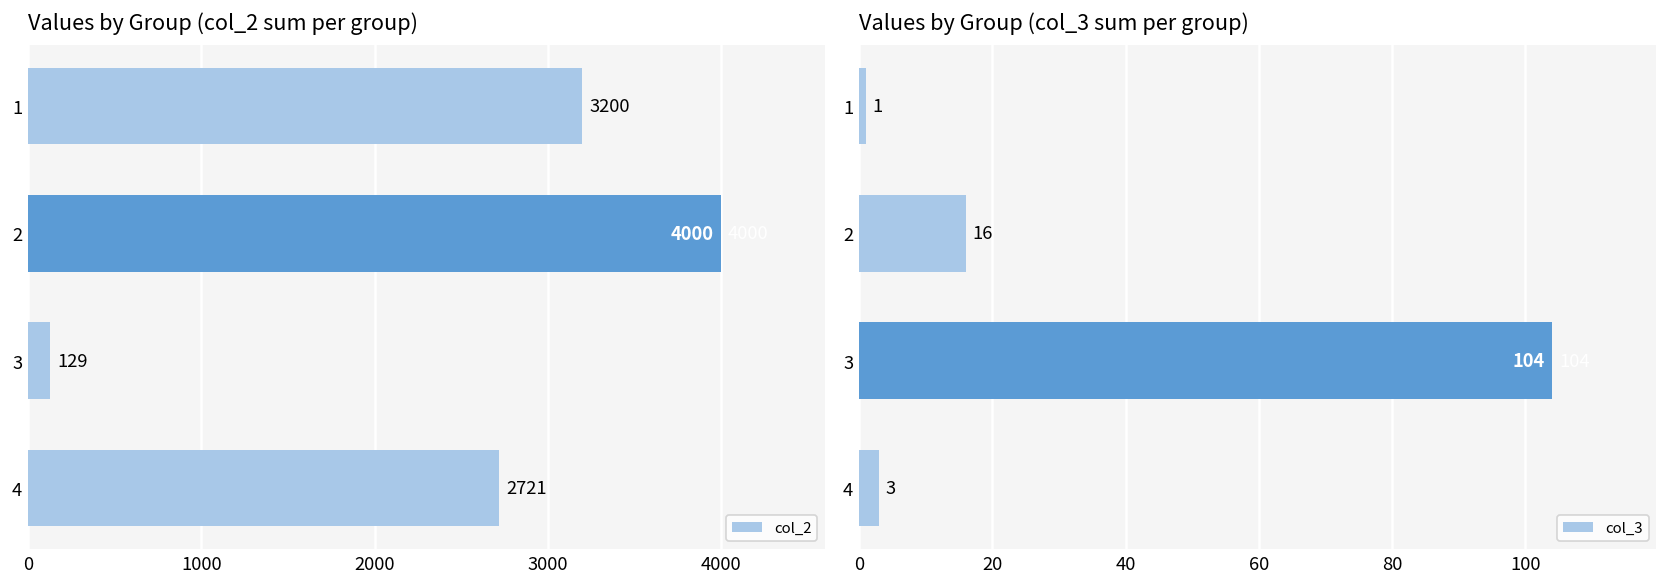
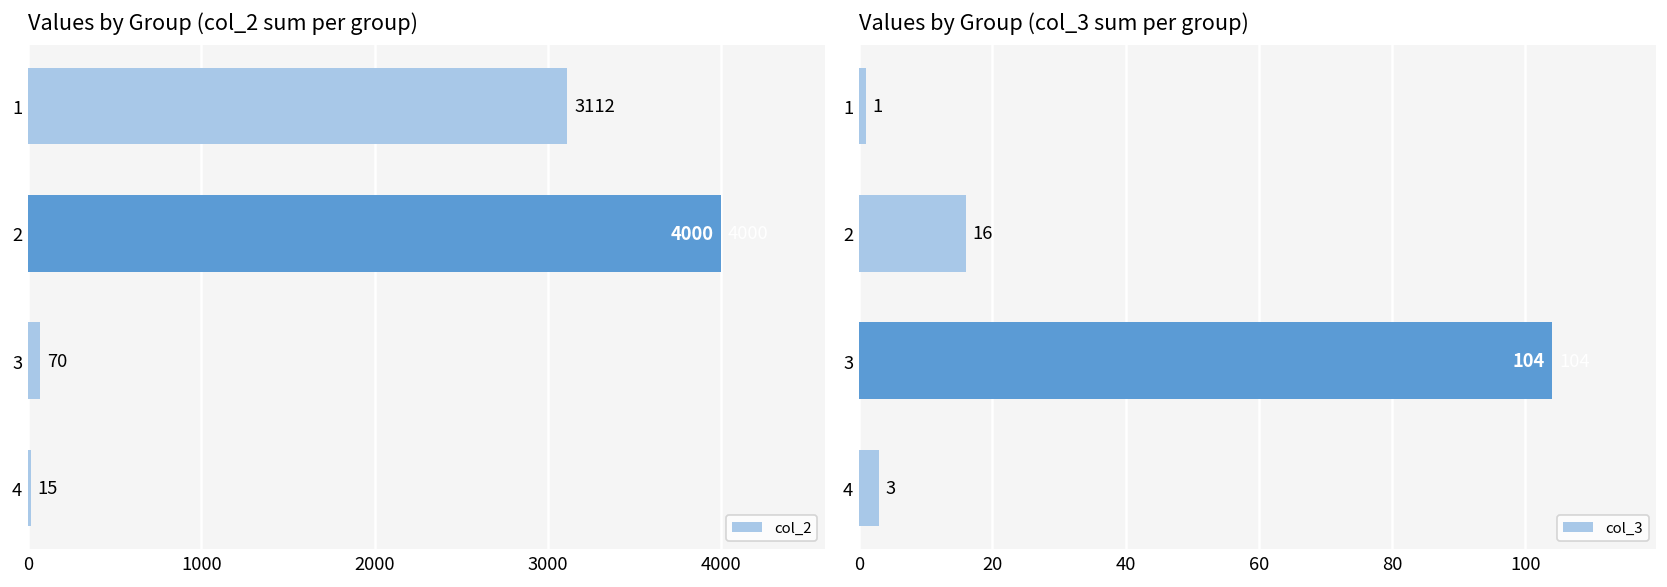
Values by Group (col_2 sum per group), 1: 3200 -> 3112
Values by Group (col_2 sum per group), 3: 129 -> 70
Values by Group (col_2 sum per group), 4: 2721 -> 15
